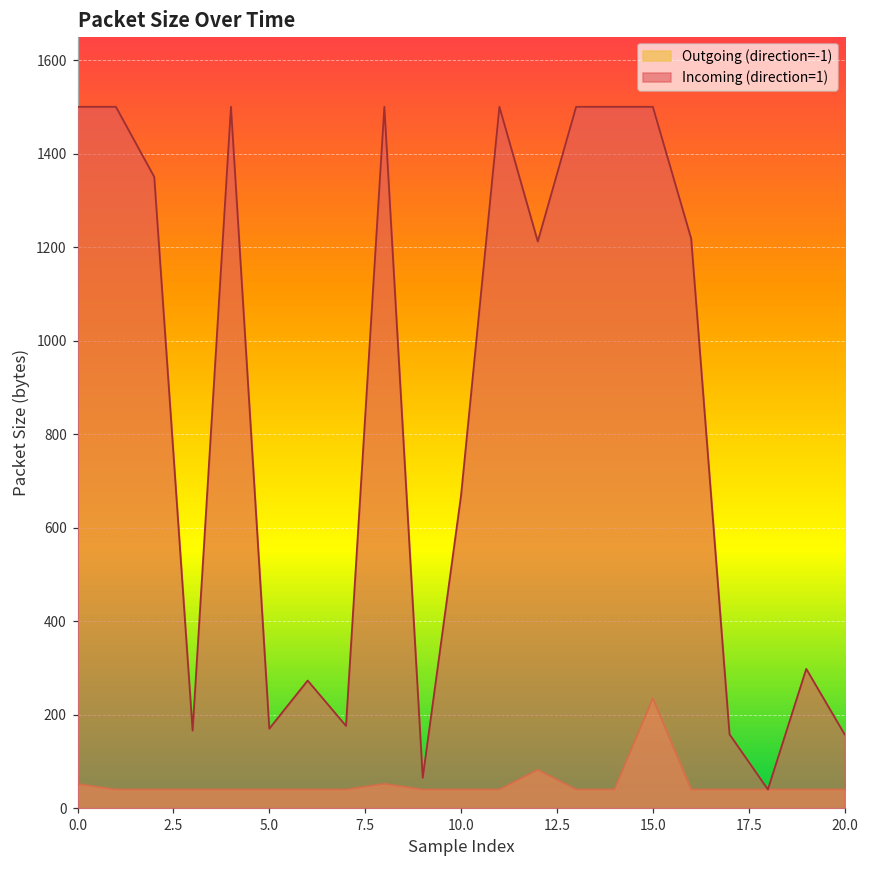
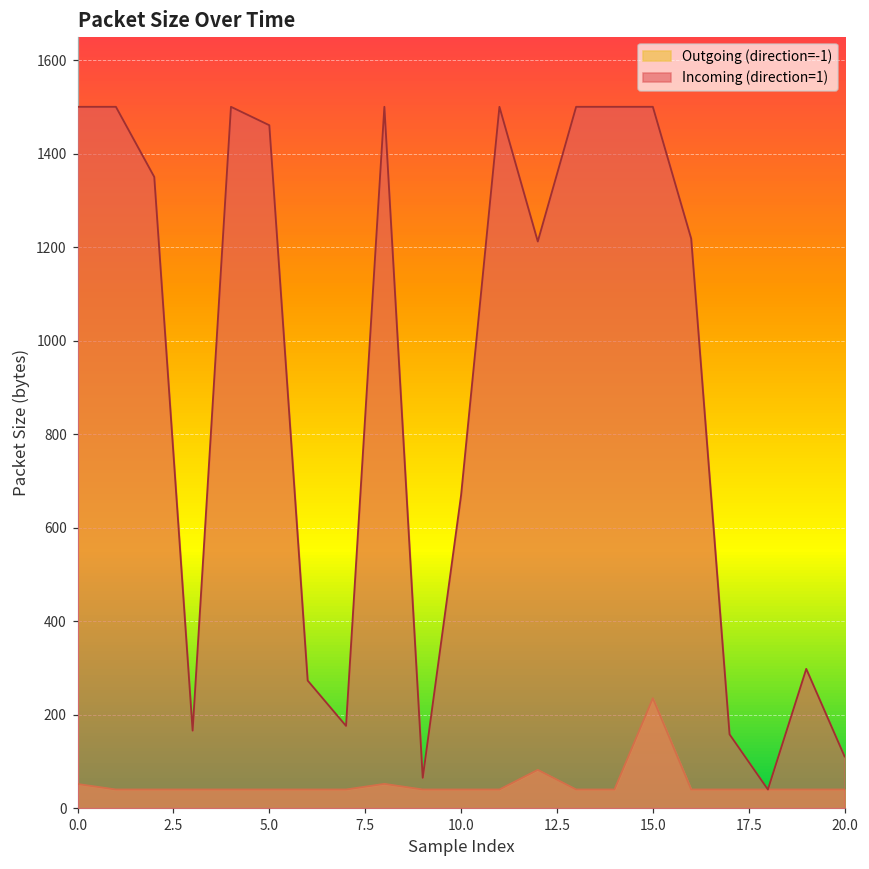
Incoming (direction=1), 5.0: 170 -> 1460
Incoming (direction=1), 20.0: 160 -> 110
